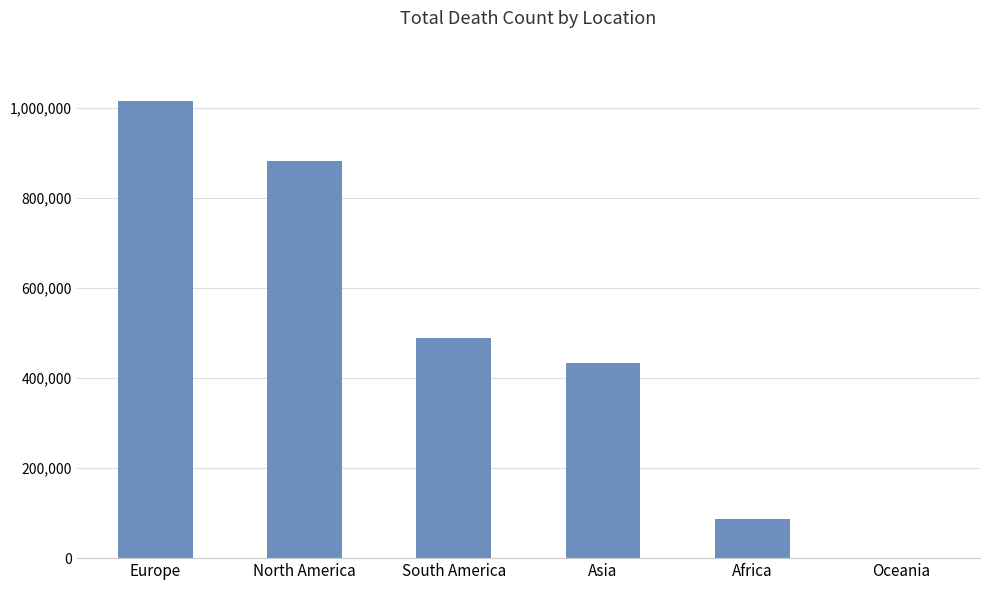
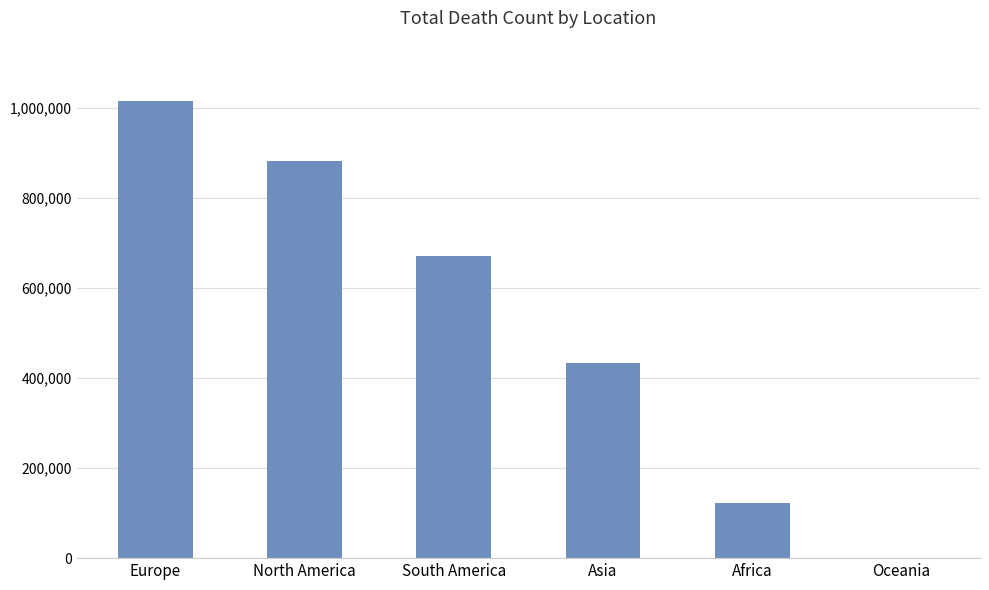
South America: 490,000 -> 670,000
Africa: 90,000 -> 120,000
